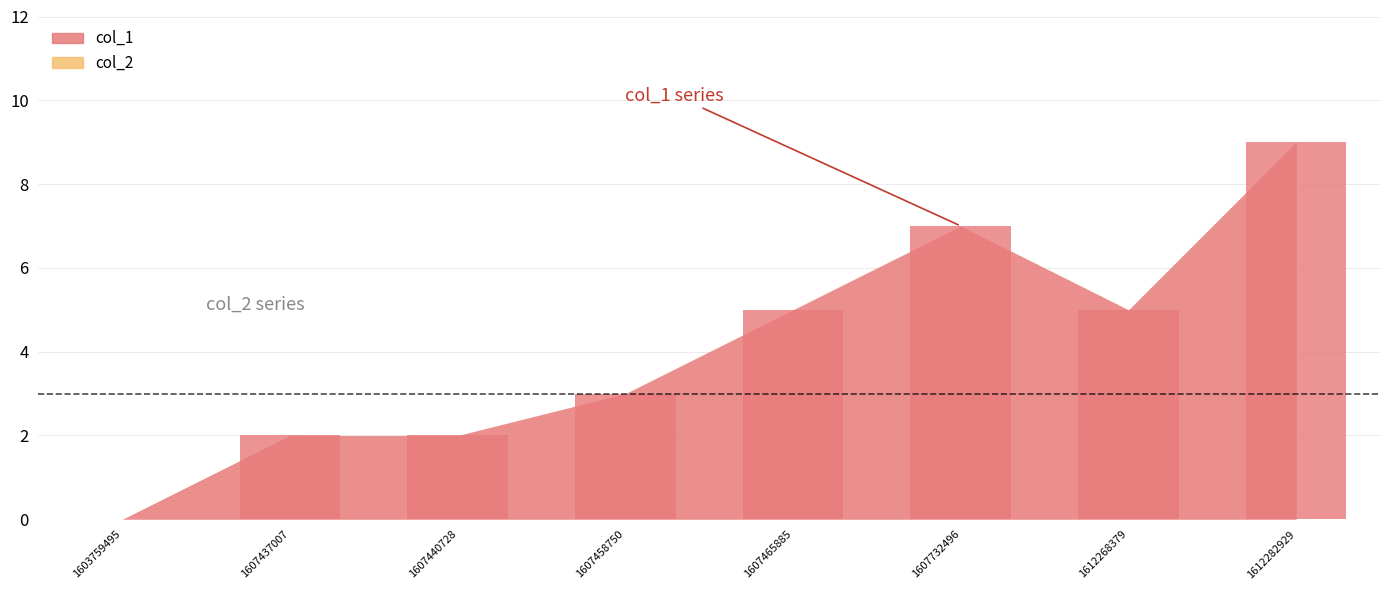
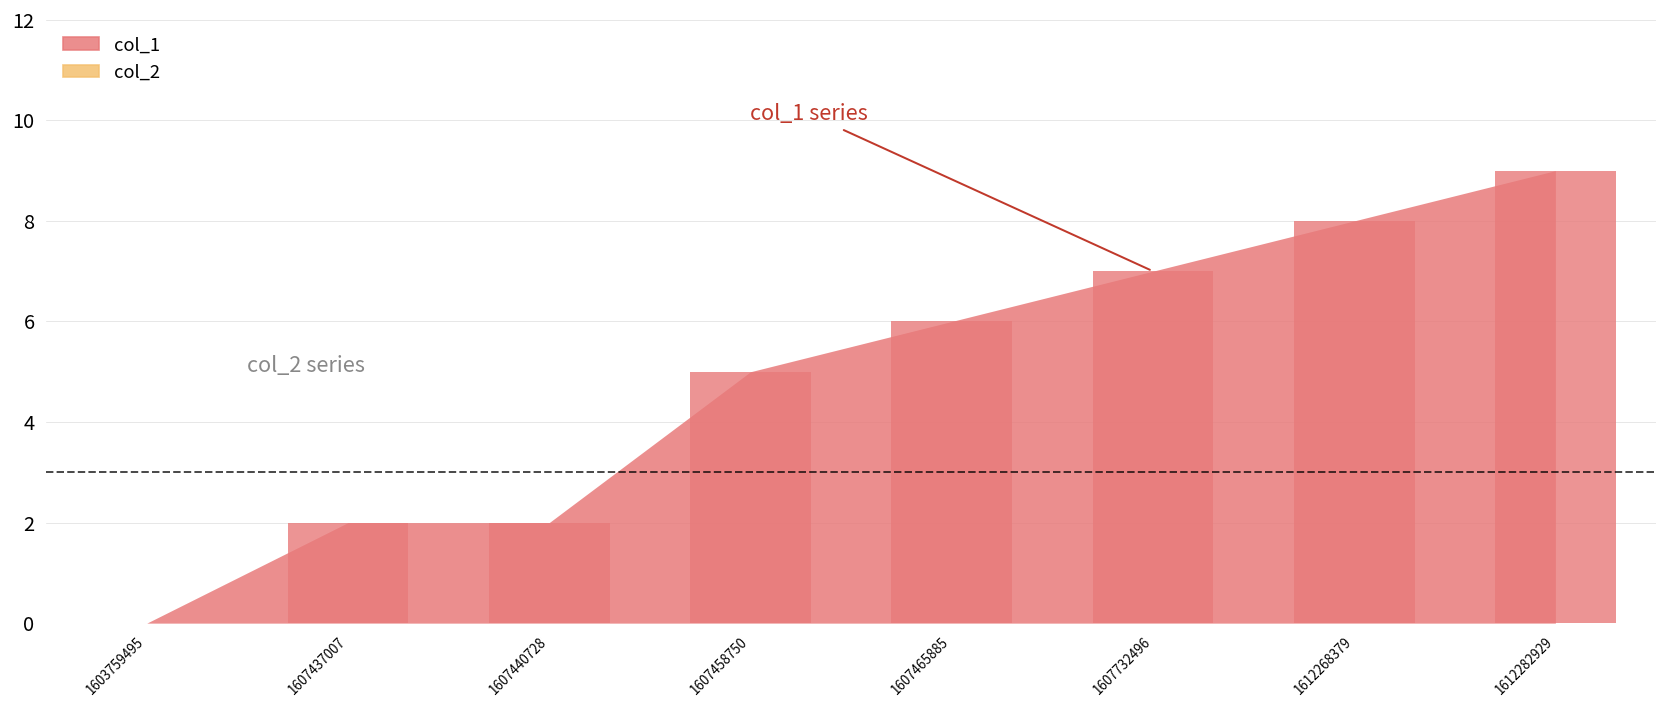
col_1, 1607458750: 3 -> 5
col_1, 1607465885: 5 -> 6
col_1, 1612268379: 5 -> 8
